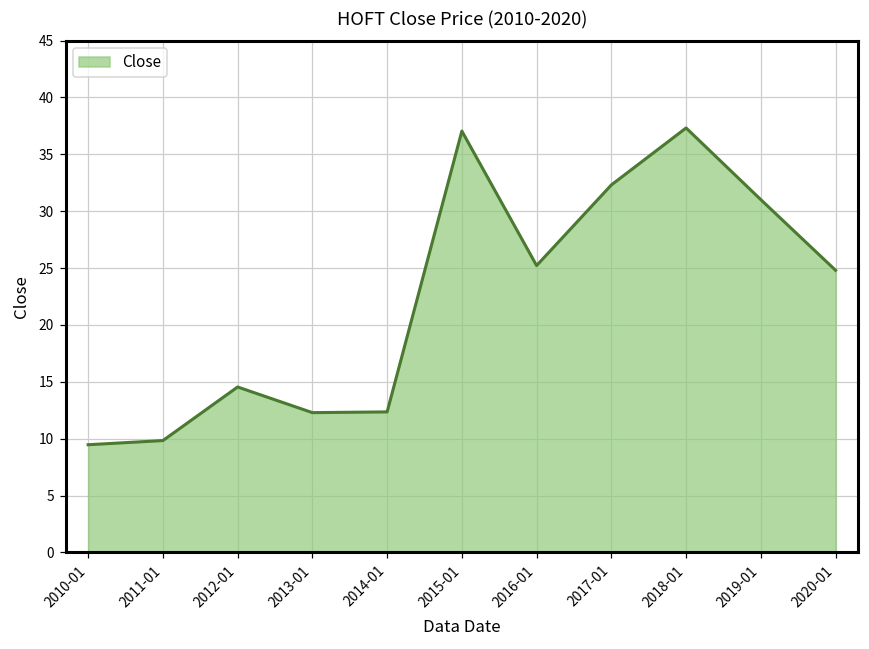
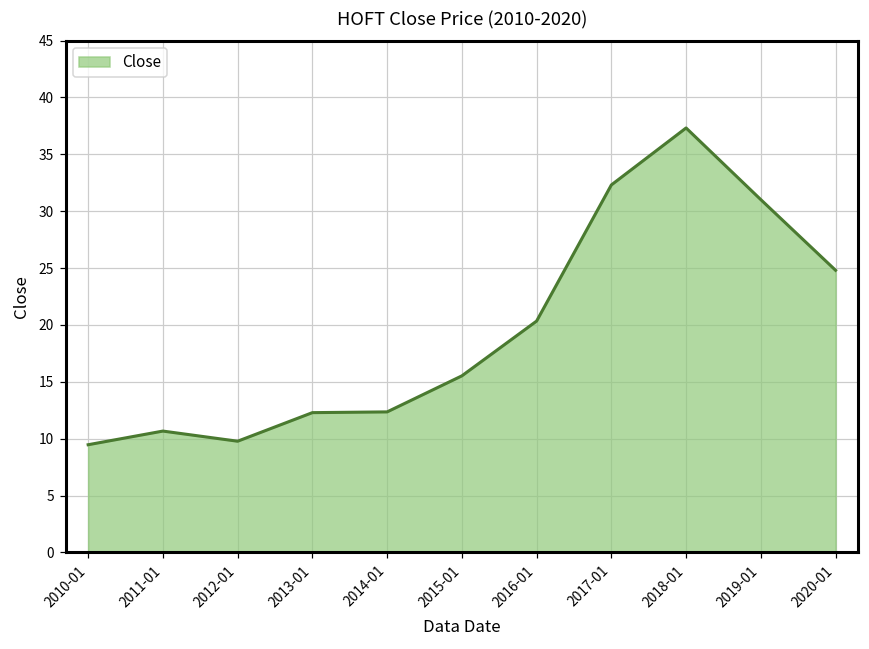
2011-01: 9.8 -> 10.7
2012-01: 14.5 -> 9.8
2015-01: 37.0 -> 15.5
2016-01: 25.2 -> 20.3
